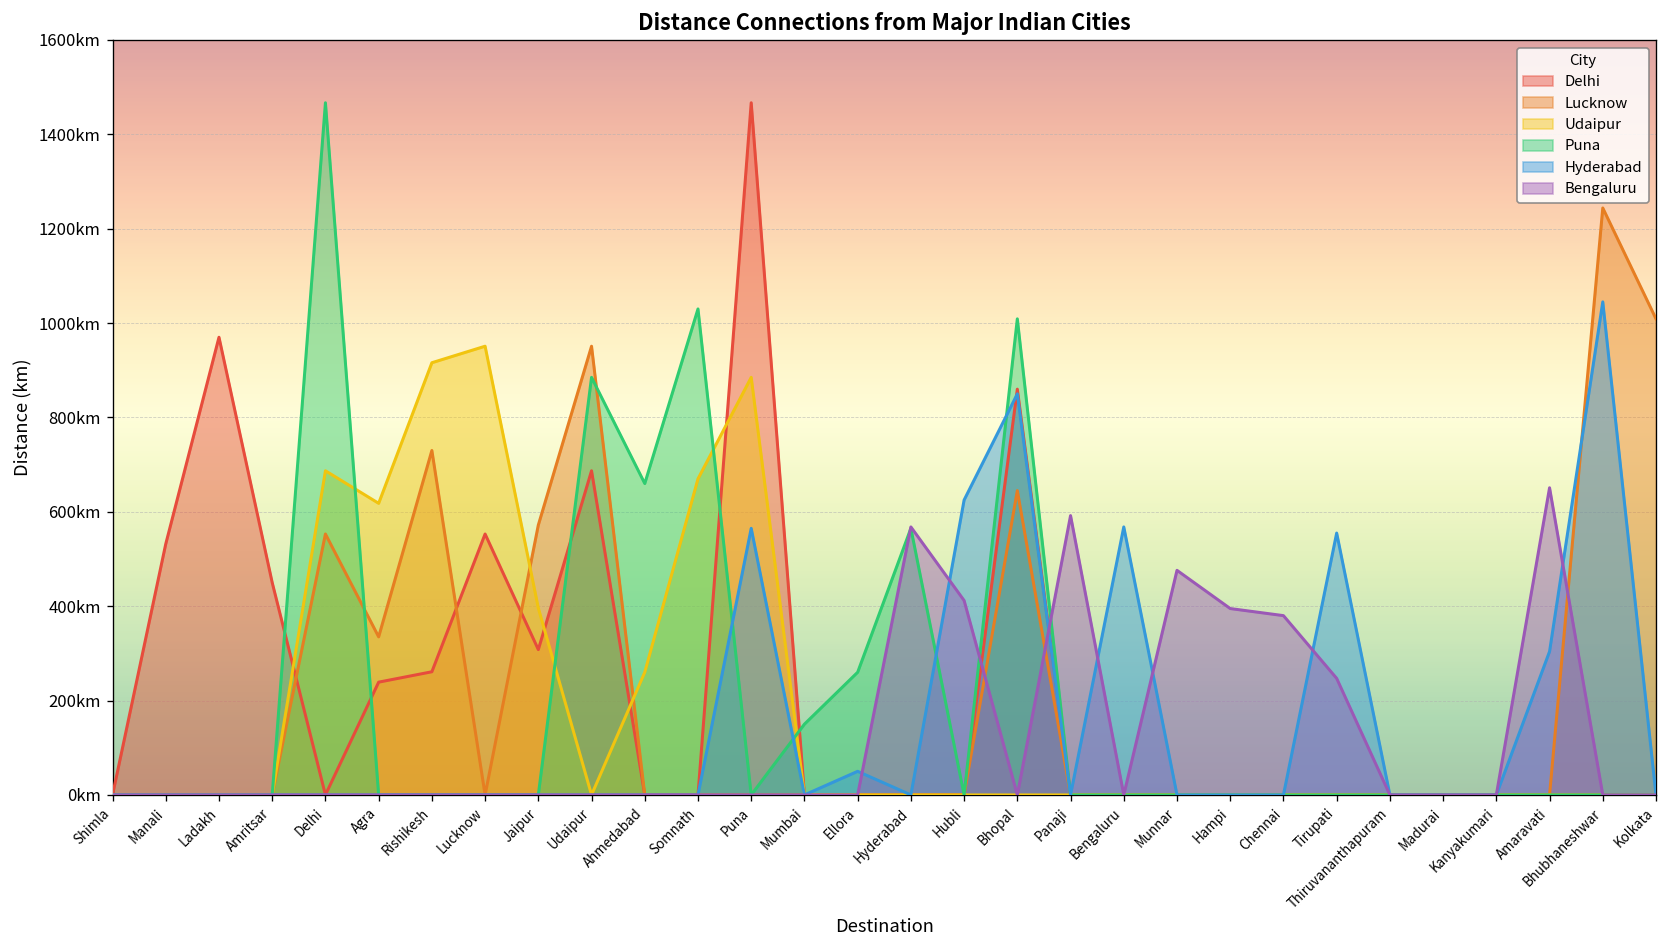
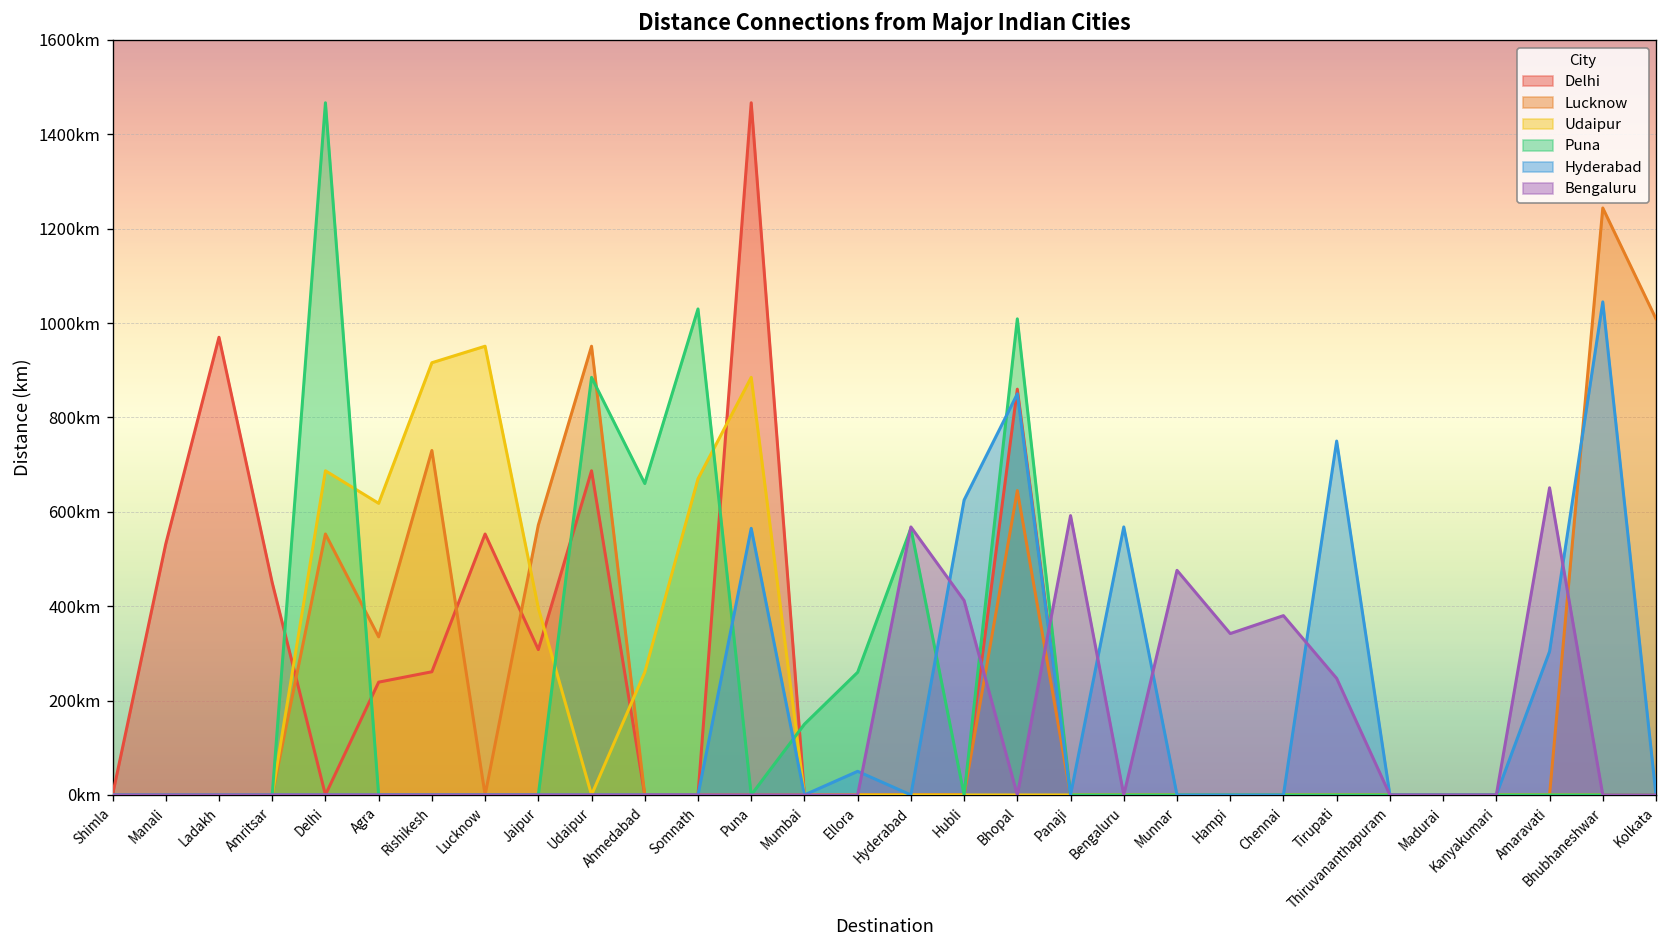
Bengaluru, Hampi: 400km -> 340km
Hyderabad, Tirupati: 560km -> 750km
